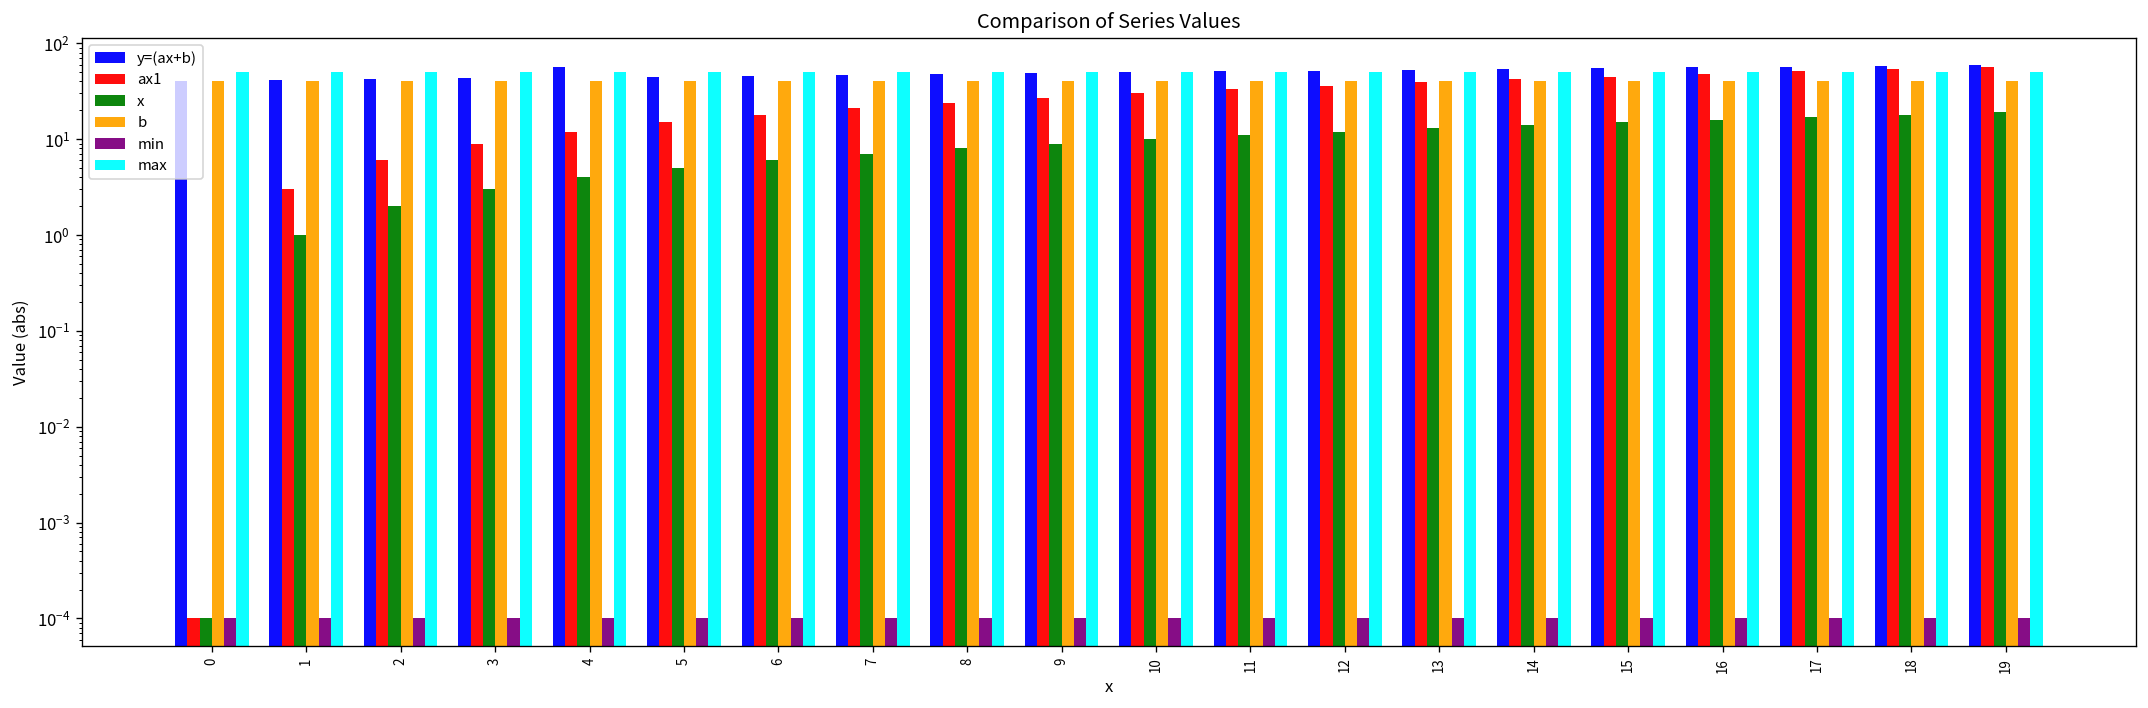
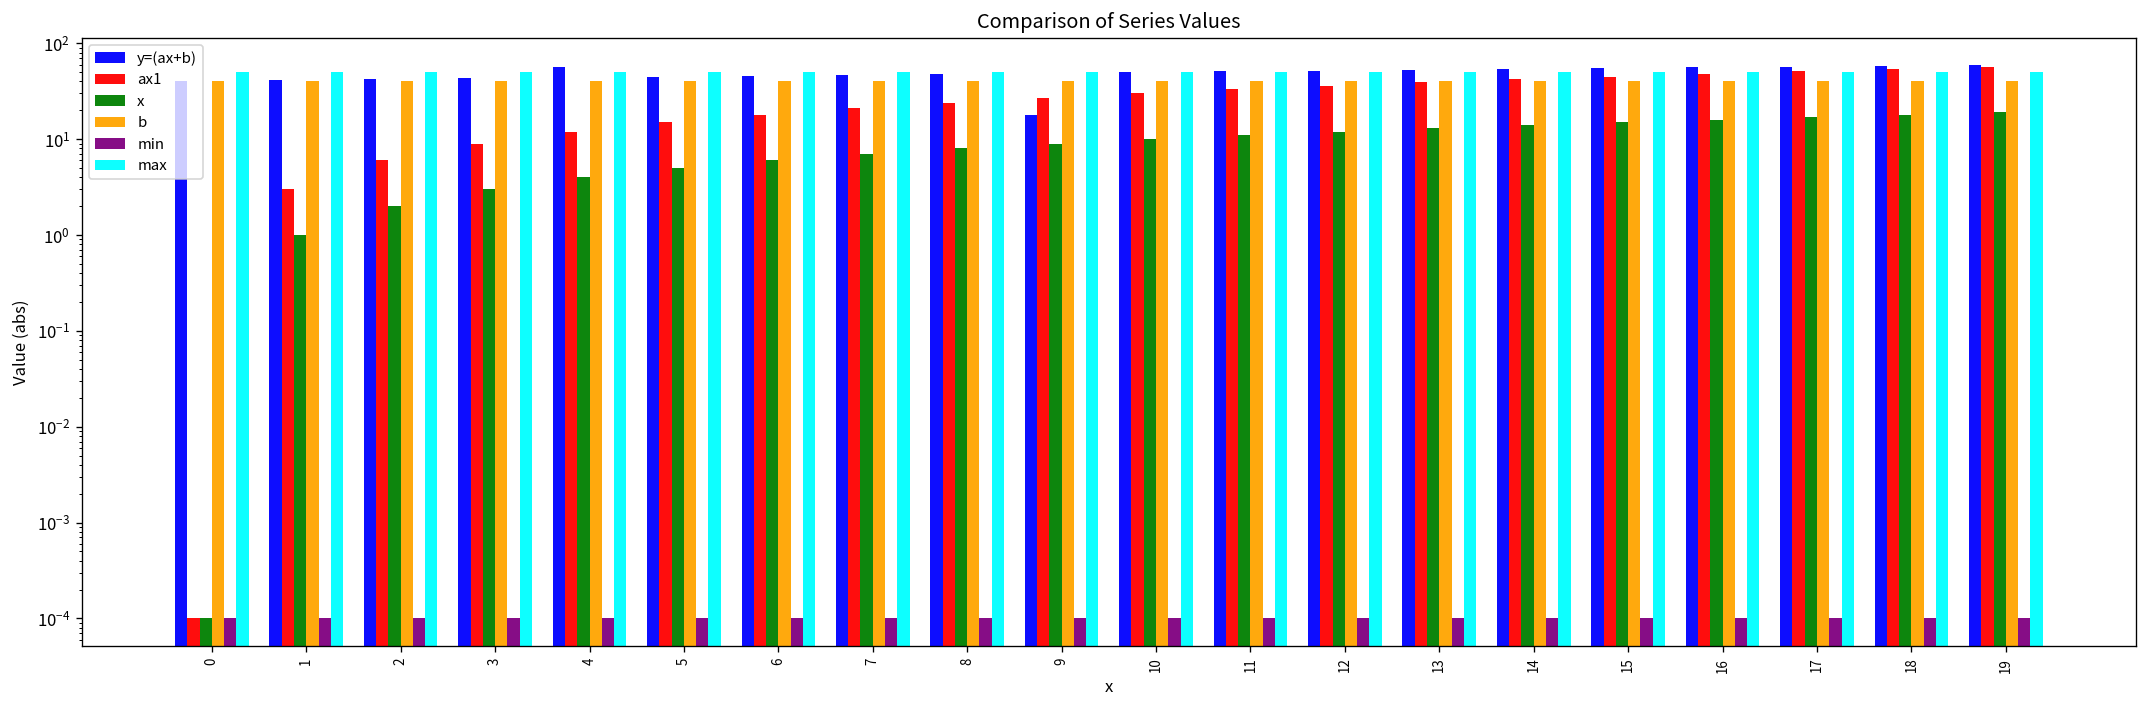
y=(ax+b), 9: 50 -> 18
